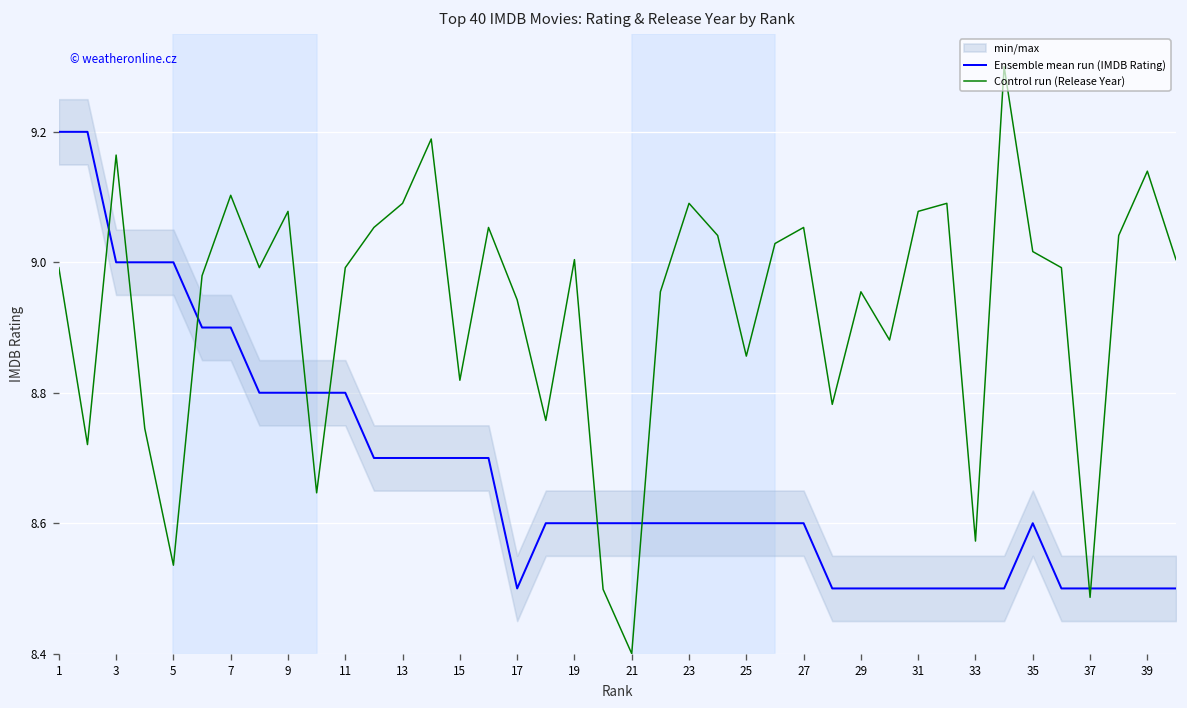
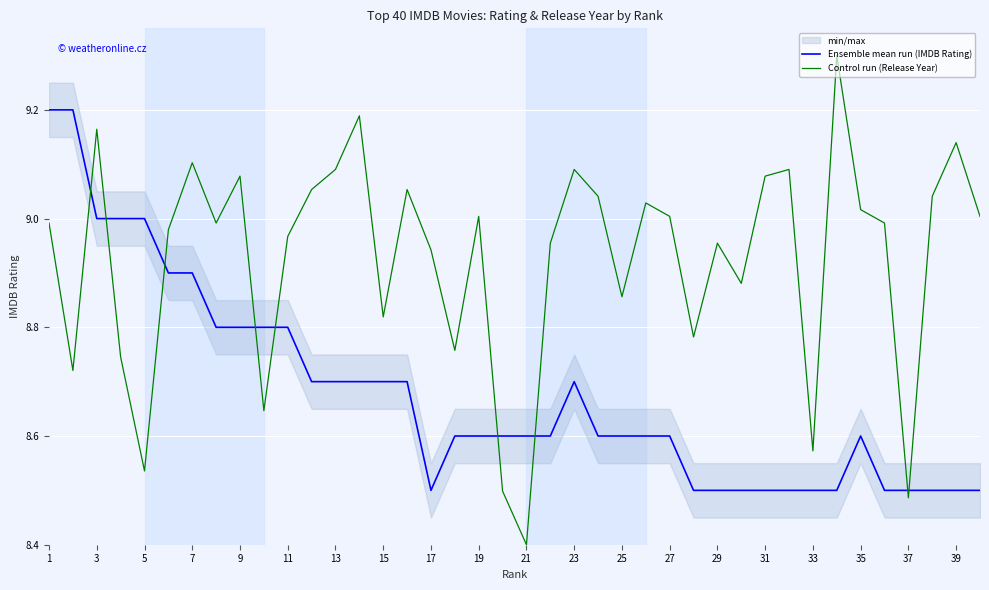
Control run (Release Year), 11: 8.99 -> 8.97
Ensemble mean run (IMDB Rating), 23: 8.6 -> 8.7
Control run (Release Year), 27: 9.05 -> 9.00
